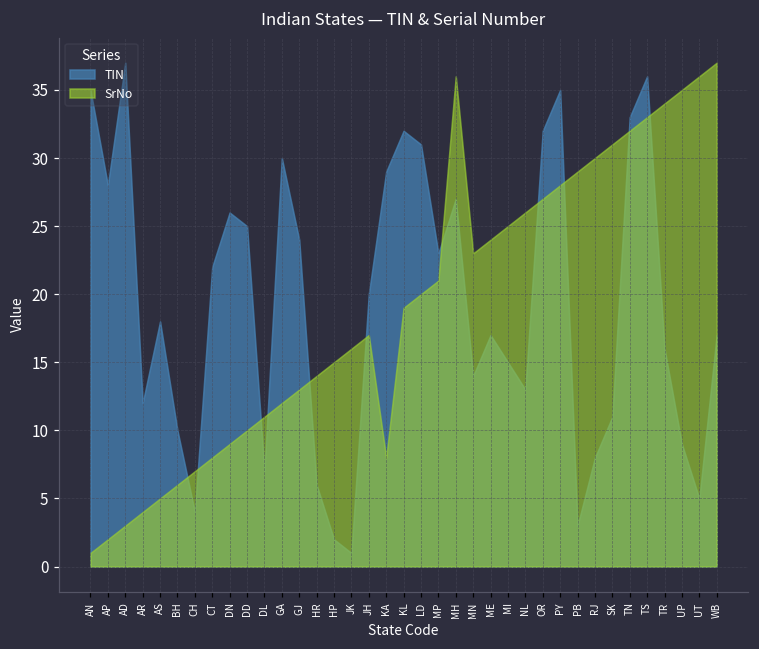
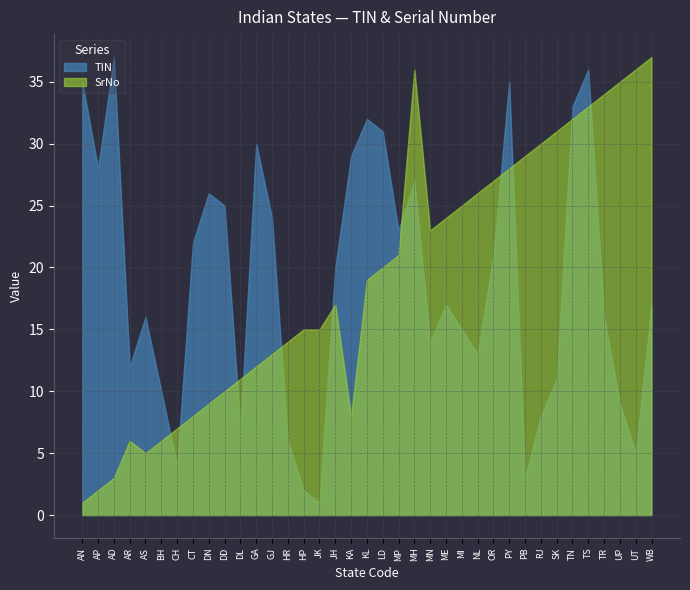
SrNo, AR: 4 -> 6
TIN, AS: 18 -> 16
SrNo, JK: 16 -> 15
TIN, OR: 32 -> 21
